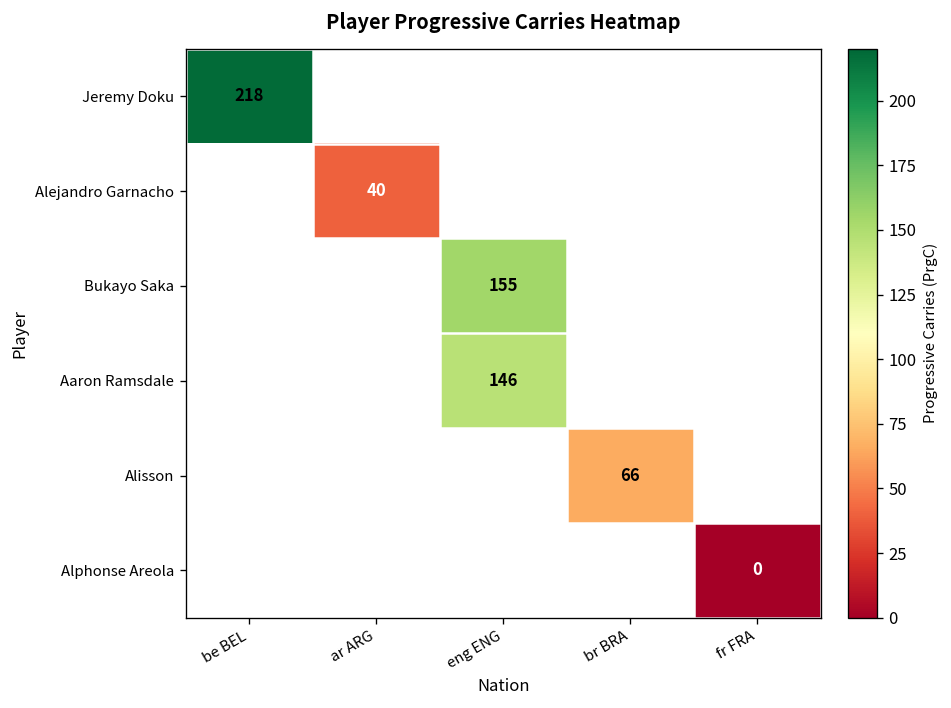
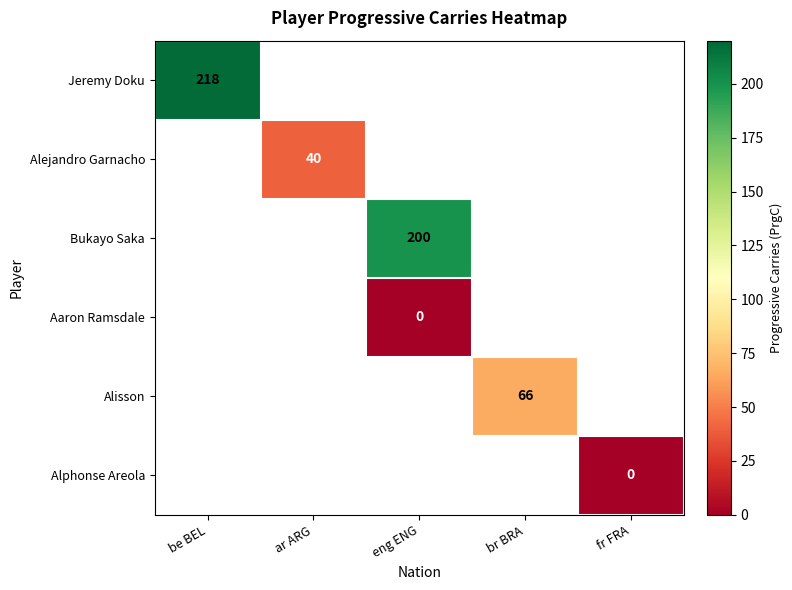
Bukayo Saka, eng ENG: 155 -> 200
Aaron Ramsdale, eng ENG: 146 -> 0
